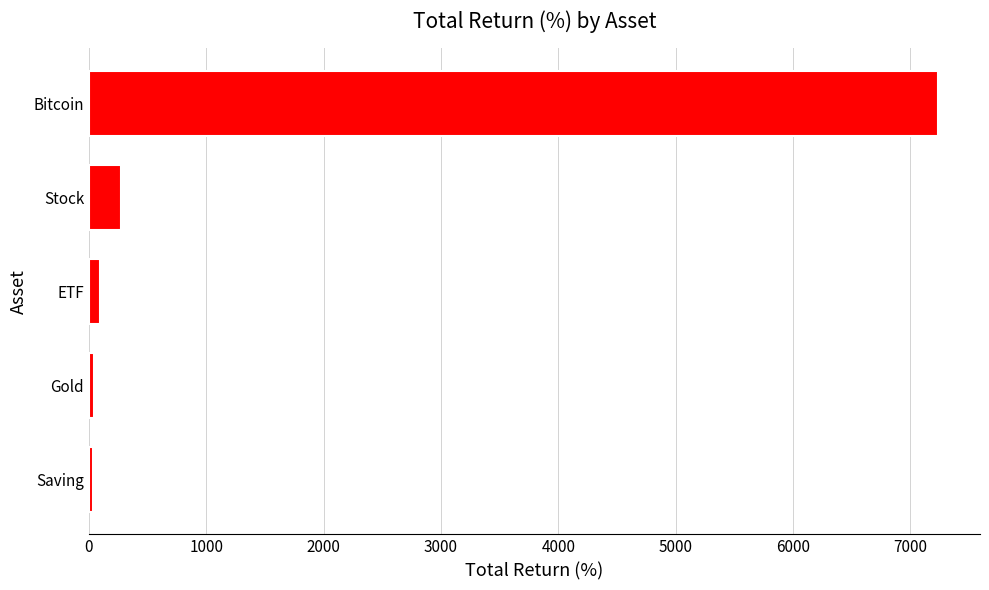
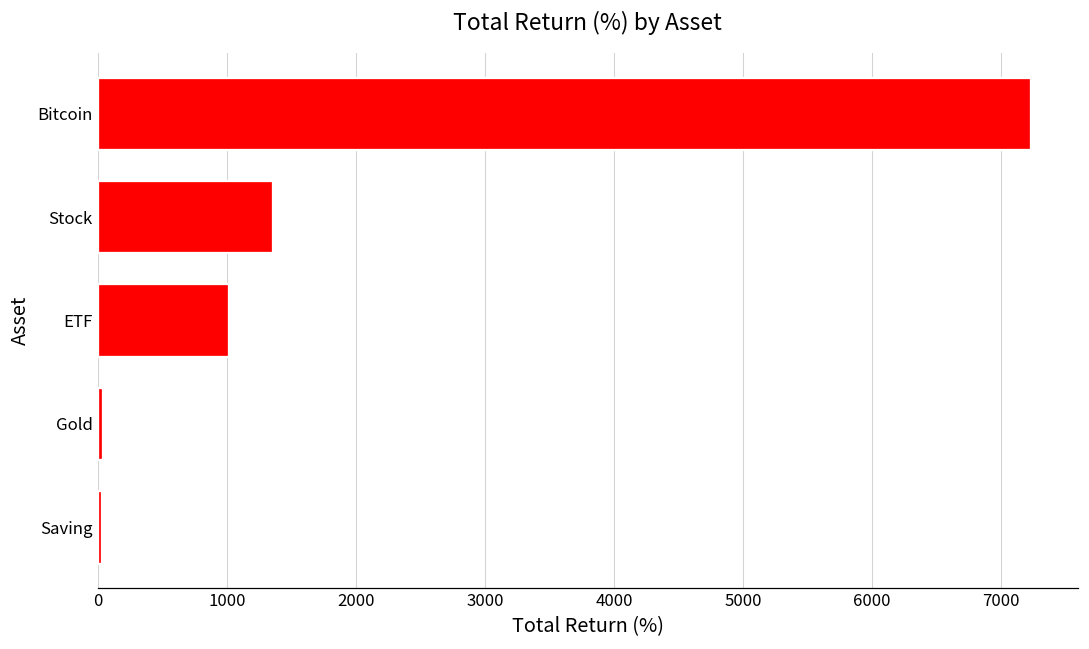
Stock: 270 -> 1350
ETF: 90 -> 1020
